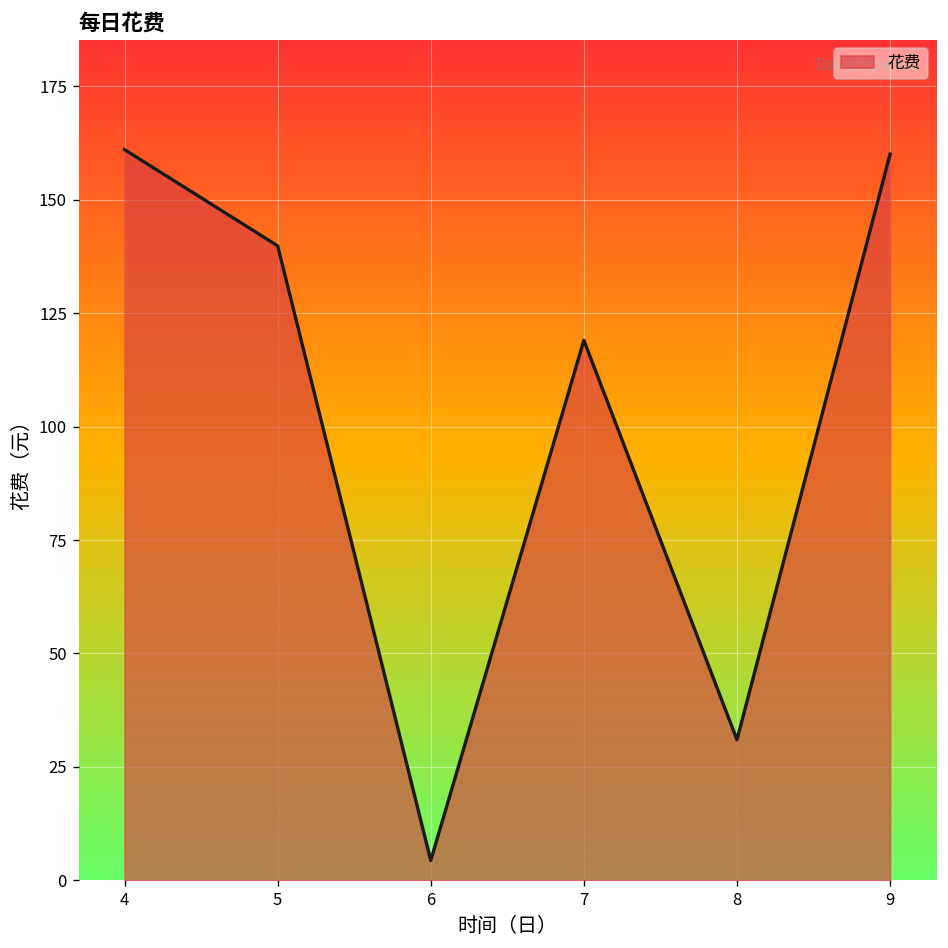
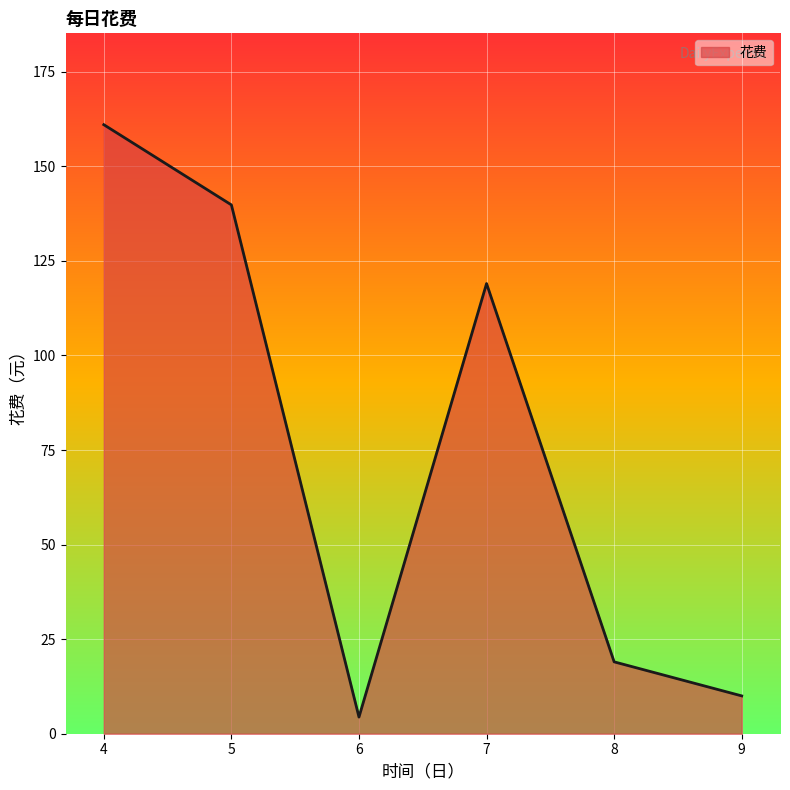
8: 31 -> 19
9: 160 -> 10
